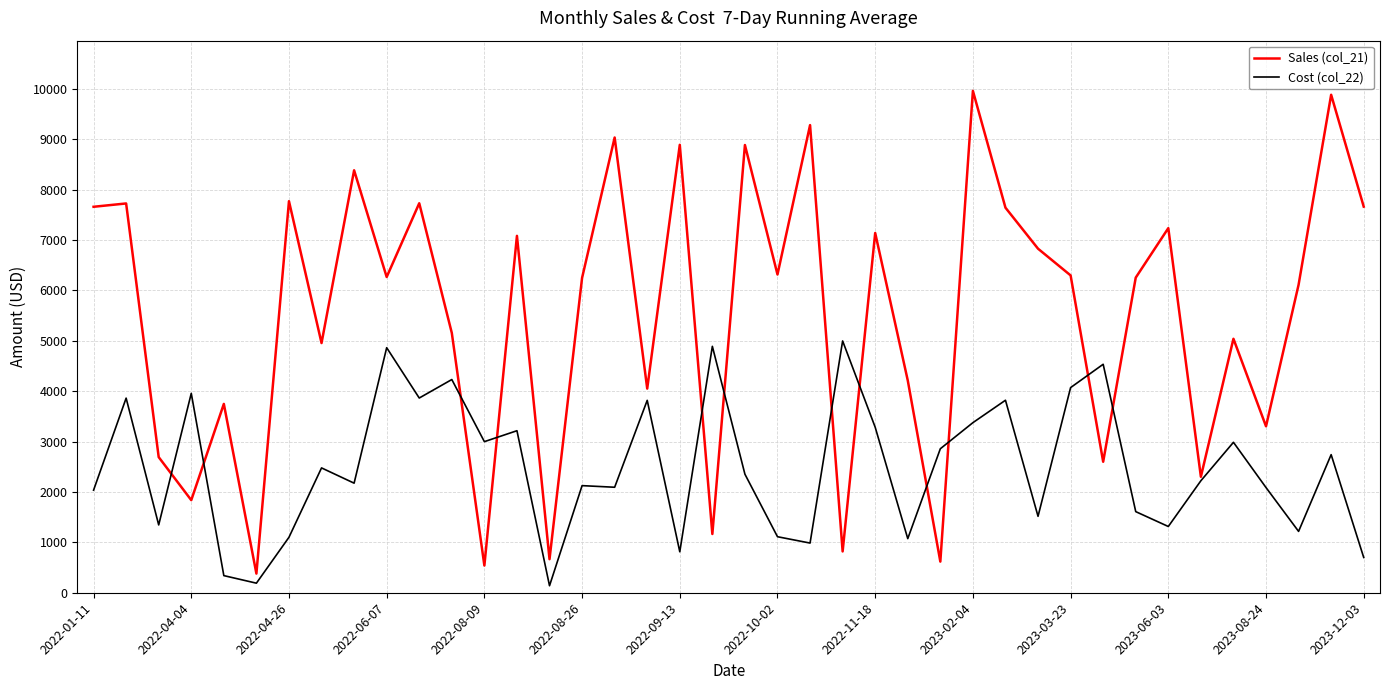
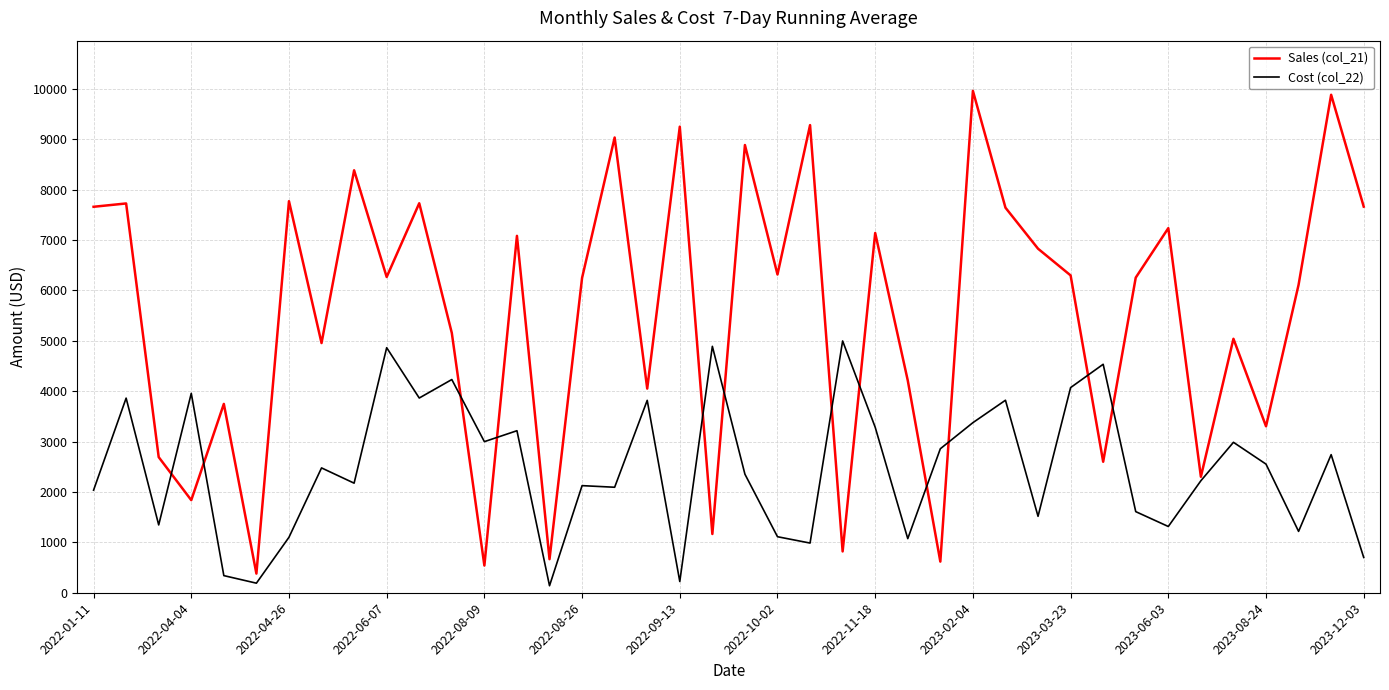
Sales (col_21), 2022-09-13: 8900 -> 9300
Cost (col_22), 2022-09-13: 800 -> 200
Cost (col_22), 2023-08-24: 2100 -> 2600
